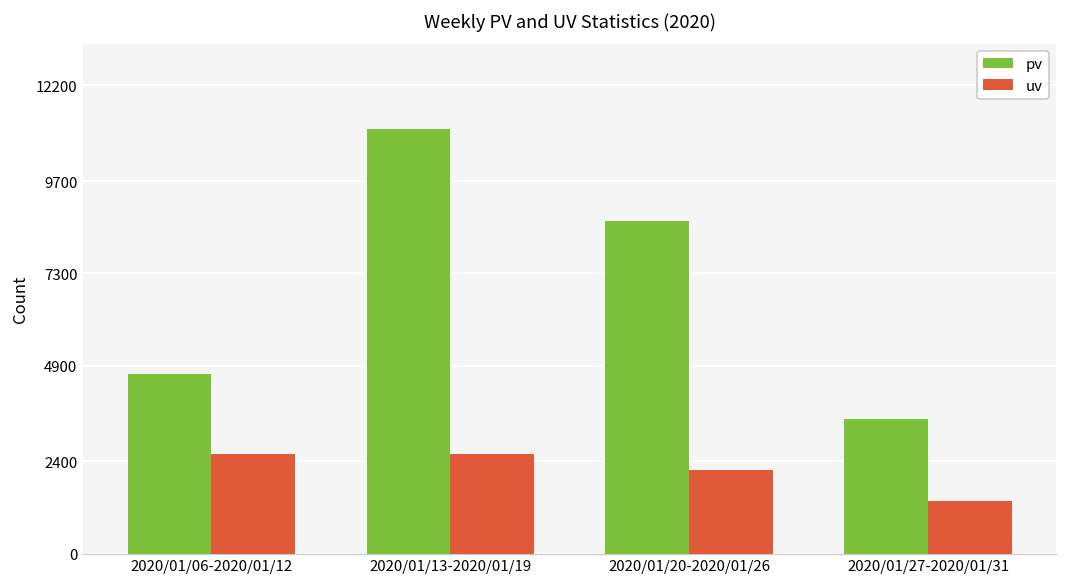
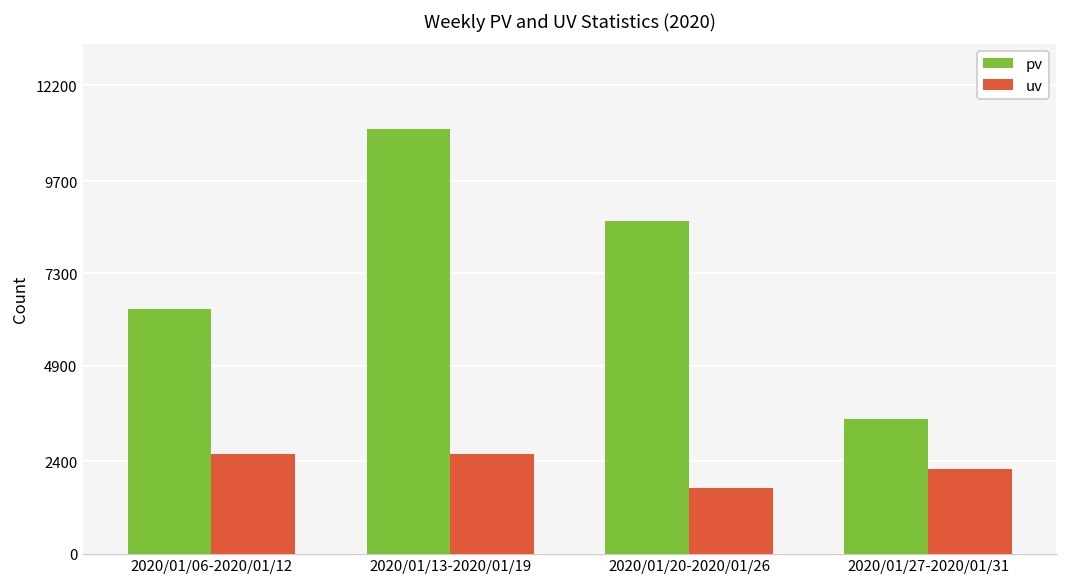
pv, 2020/01/06-2020/01/12: 4700 -> 6400
uv, 2020/01/20-2020/01/26: 2200 -> 1700
uv, 2020/01/27-2020/01/31: 1400 -> 2200
